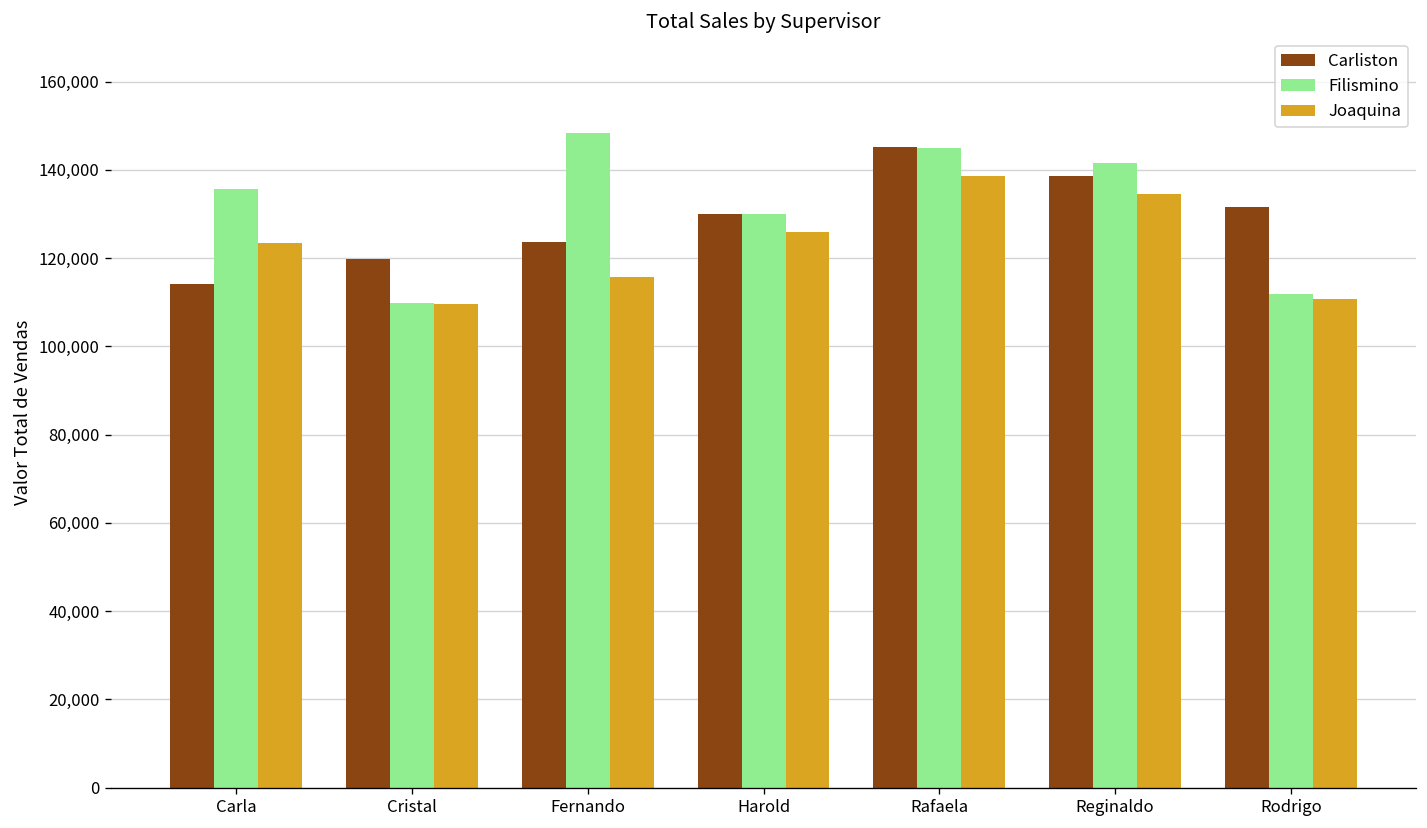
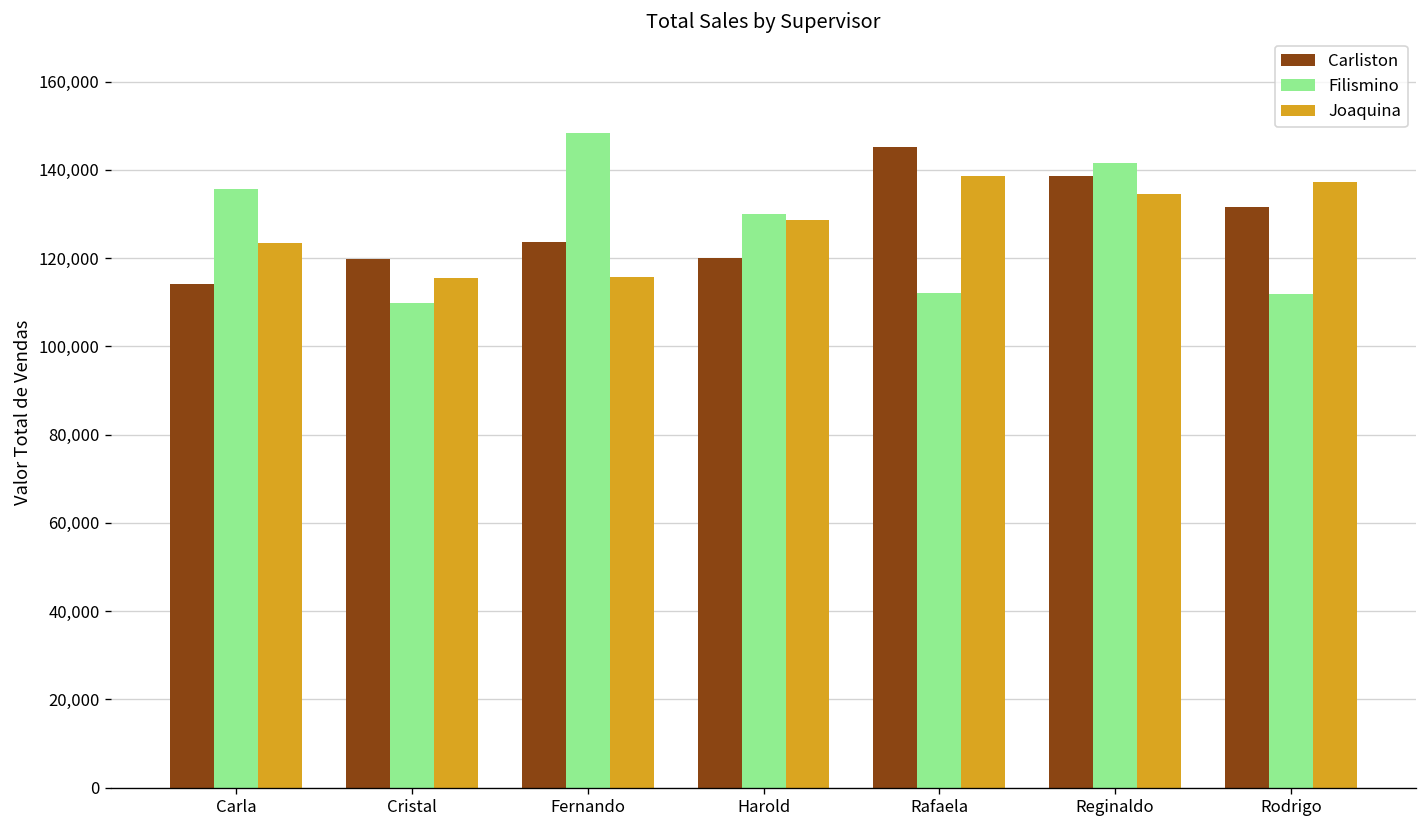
Joaquina, Cristal: 110,000 -> 115,000
Carliston, Harold: 130,000 -> 120,000
Joaquina, Harold: 126,000 -> 129,000
Filismino, Rafaela: 145,000 -> 112,000
Joaquina, Rodrigo: 111,000 -> 137,000
